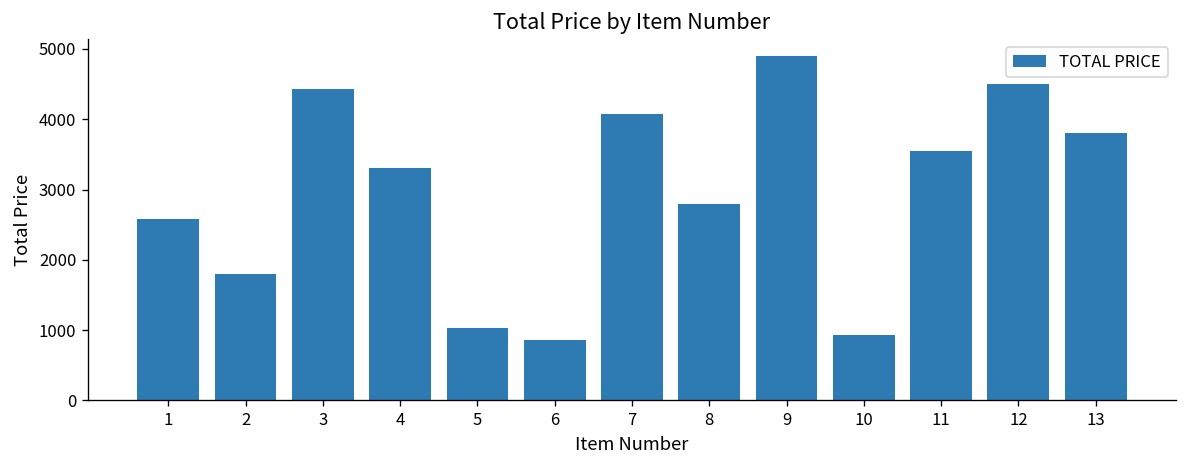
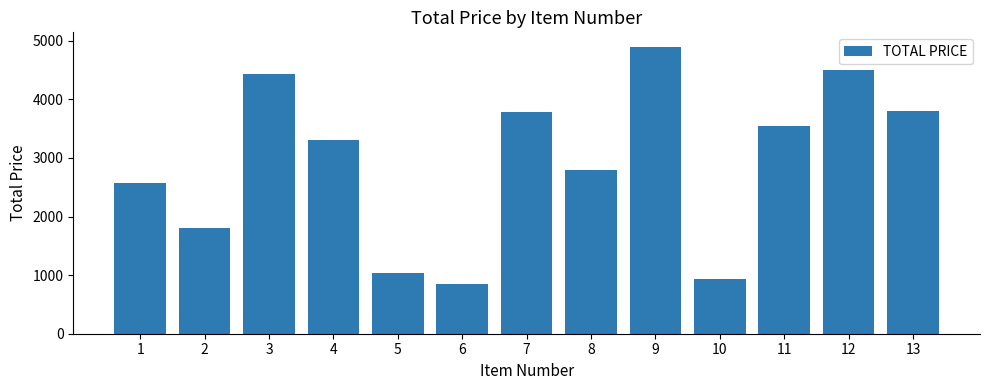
7: 4100 -> 3800
